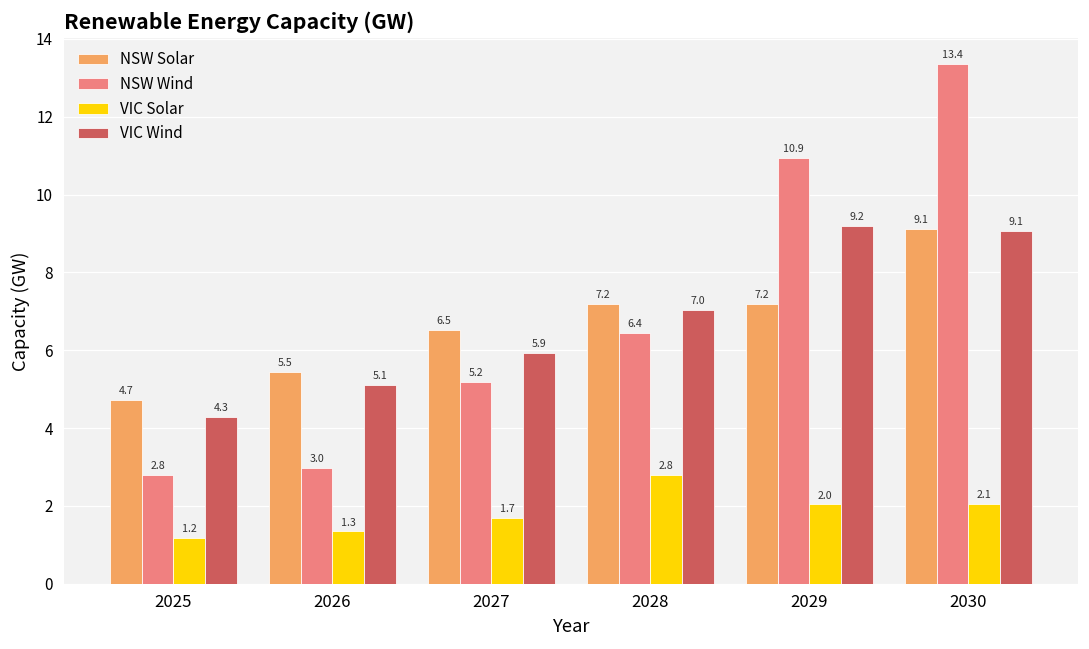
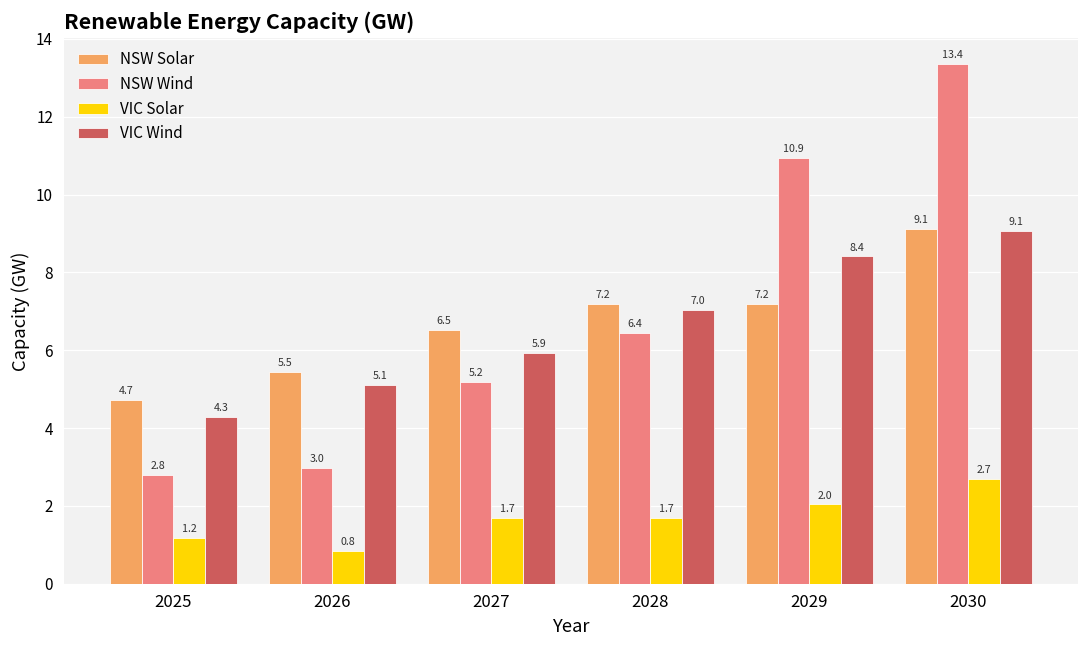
VIC Solar, 2026: 1.3 -> 0.8
VIC Solar, 2028: 2.8 -> 1.7
VIC Wind, 2029: 9.2 -> 8.4
VIC Solar, 2030: 2.1 -> 2.7
